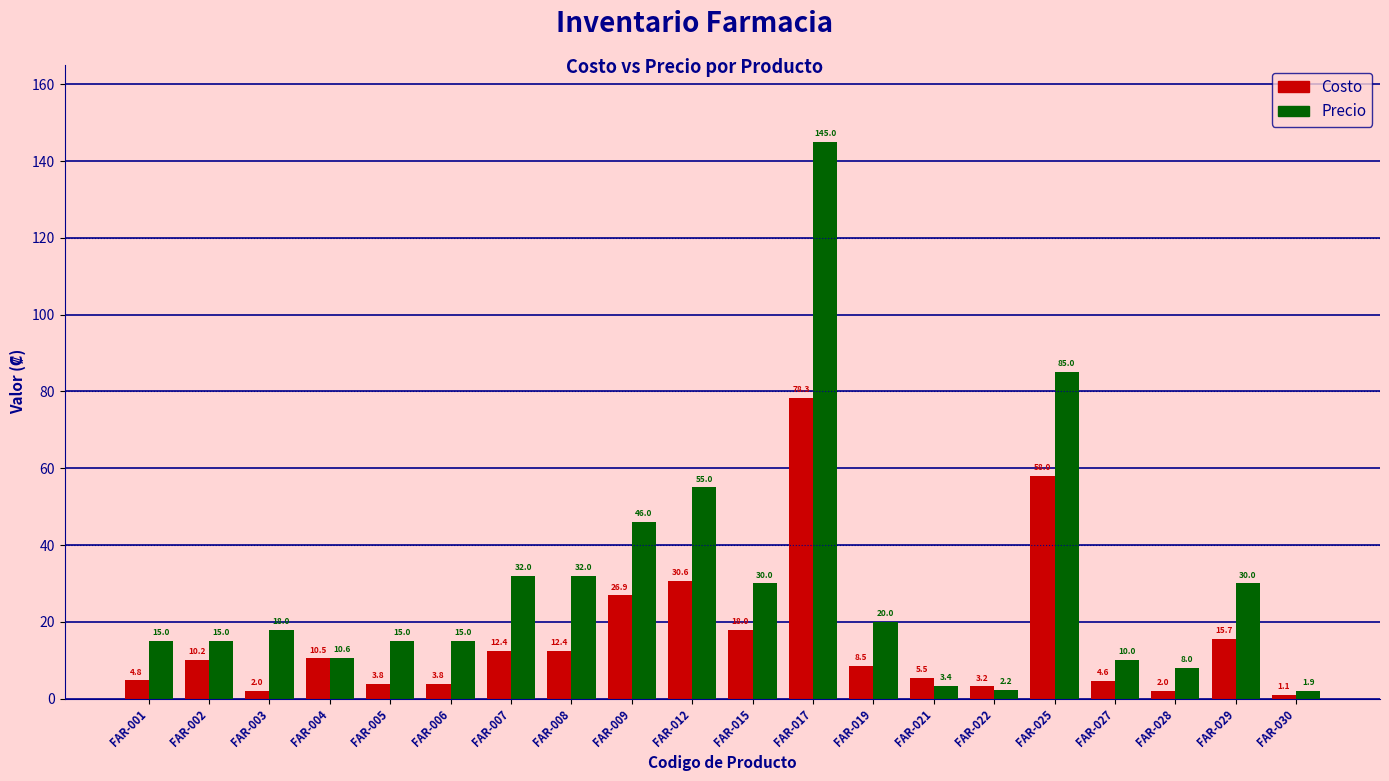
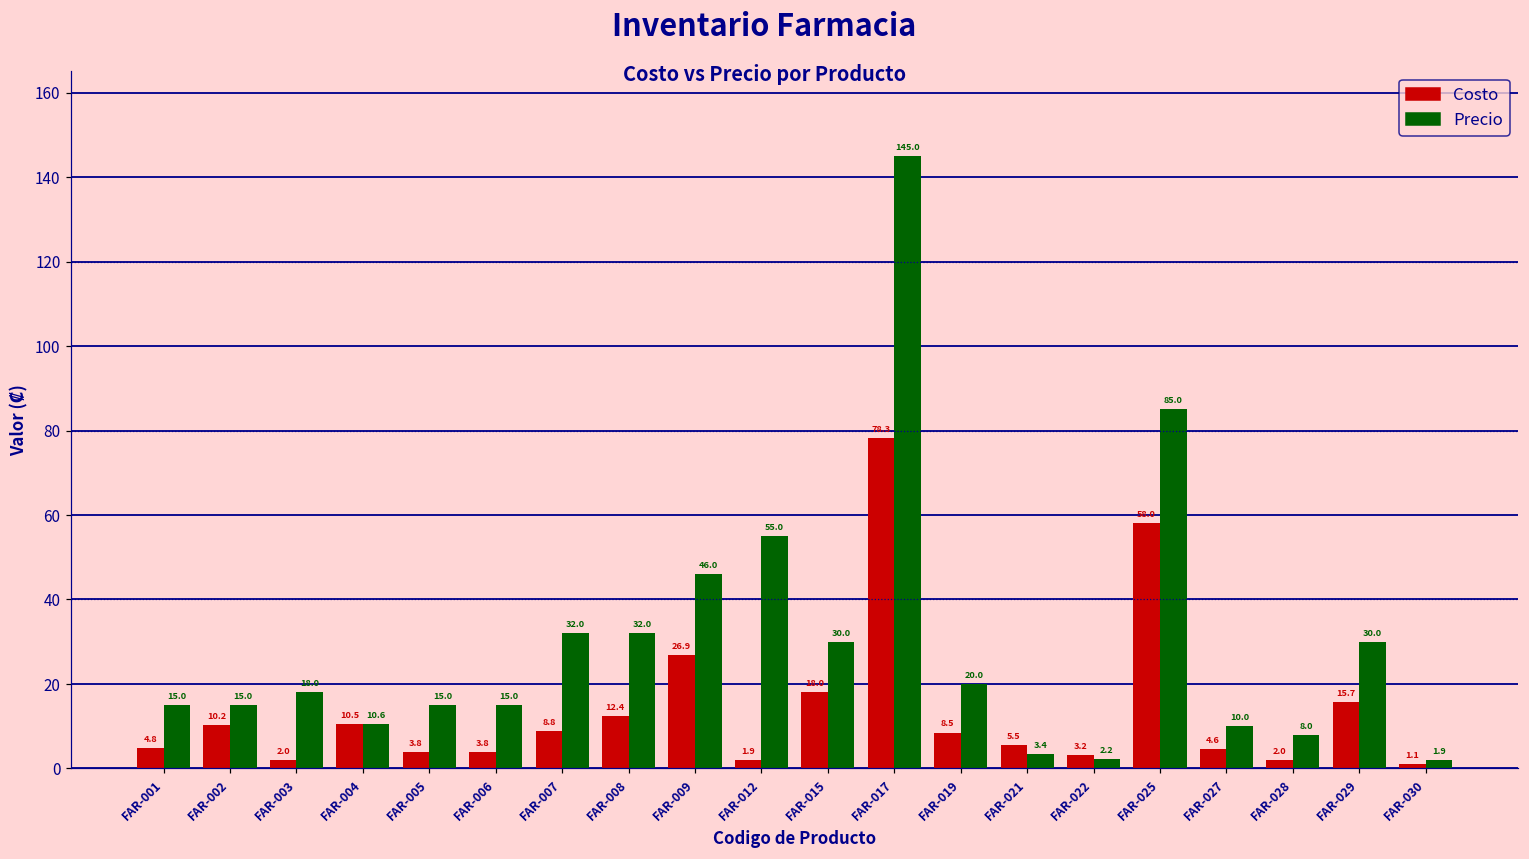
Costo, FAR-007: 12.4 -> 8.8
Costo, FAR-012: 30.6 -> 1.9
